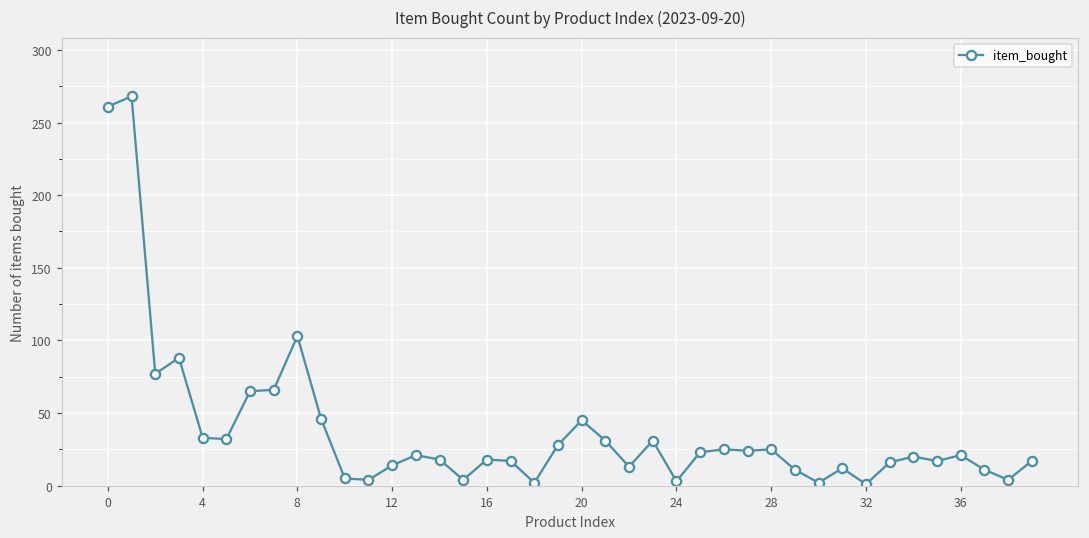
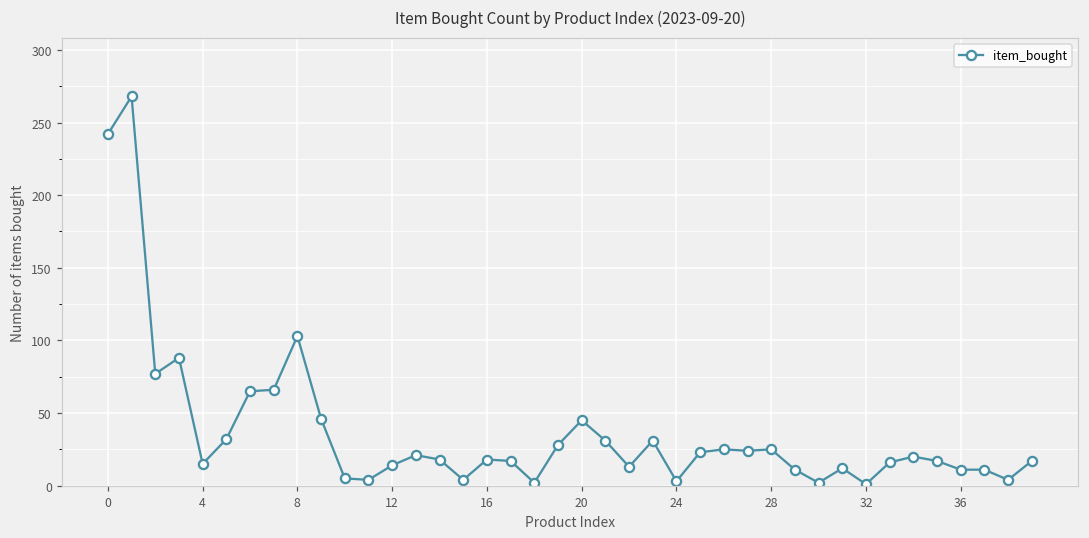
0: 261 -> 242
4: 33 -> 15
36: 21 -> 11
